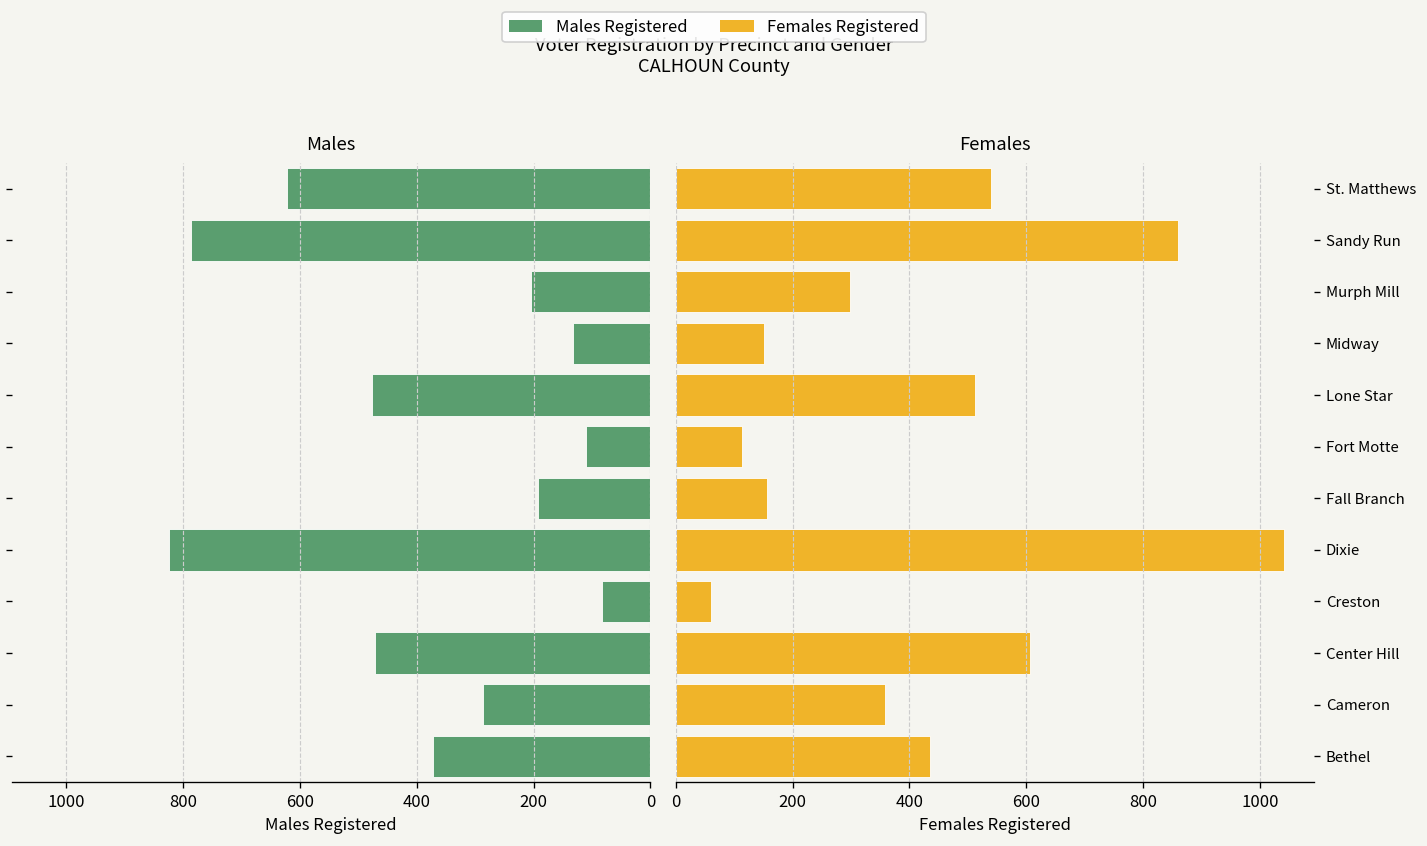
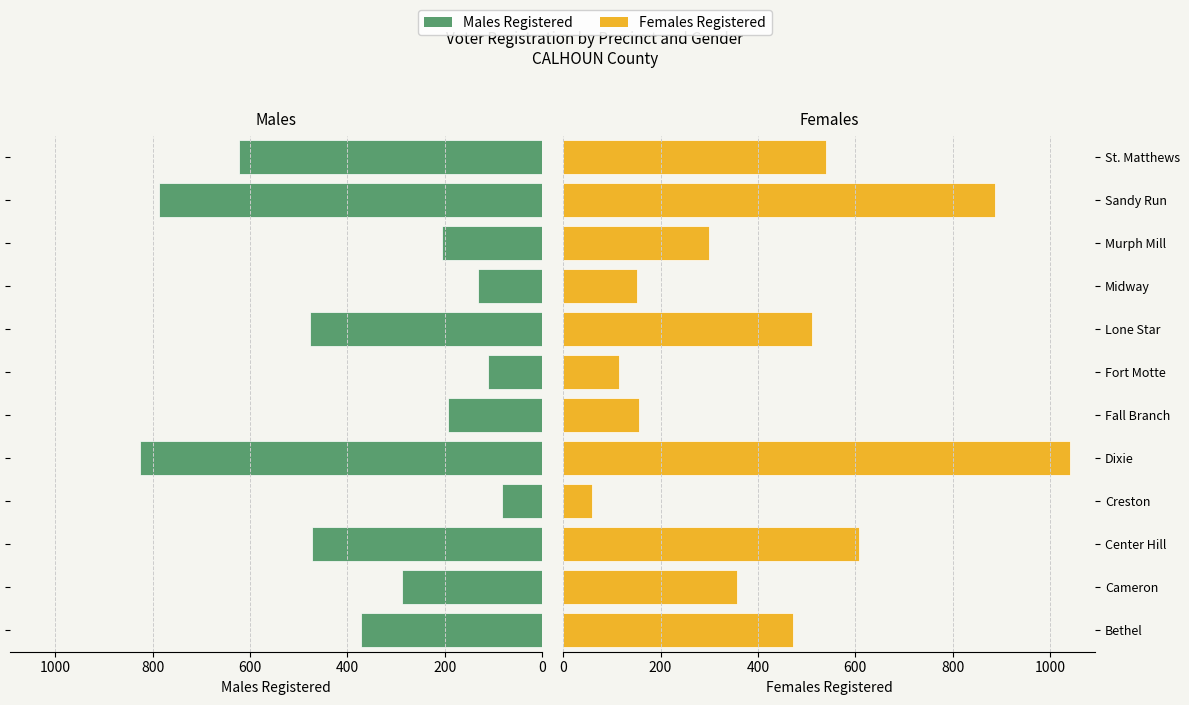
Females, Sandy Run: 860 -> 890
Females, Bethel: 440 -> 470
